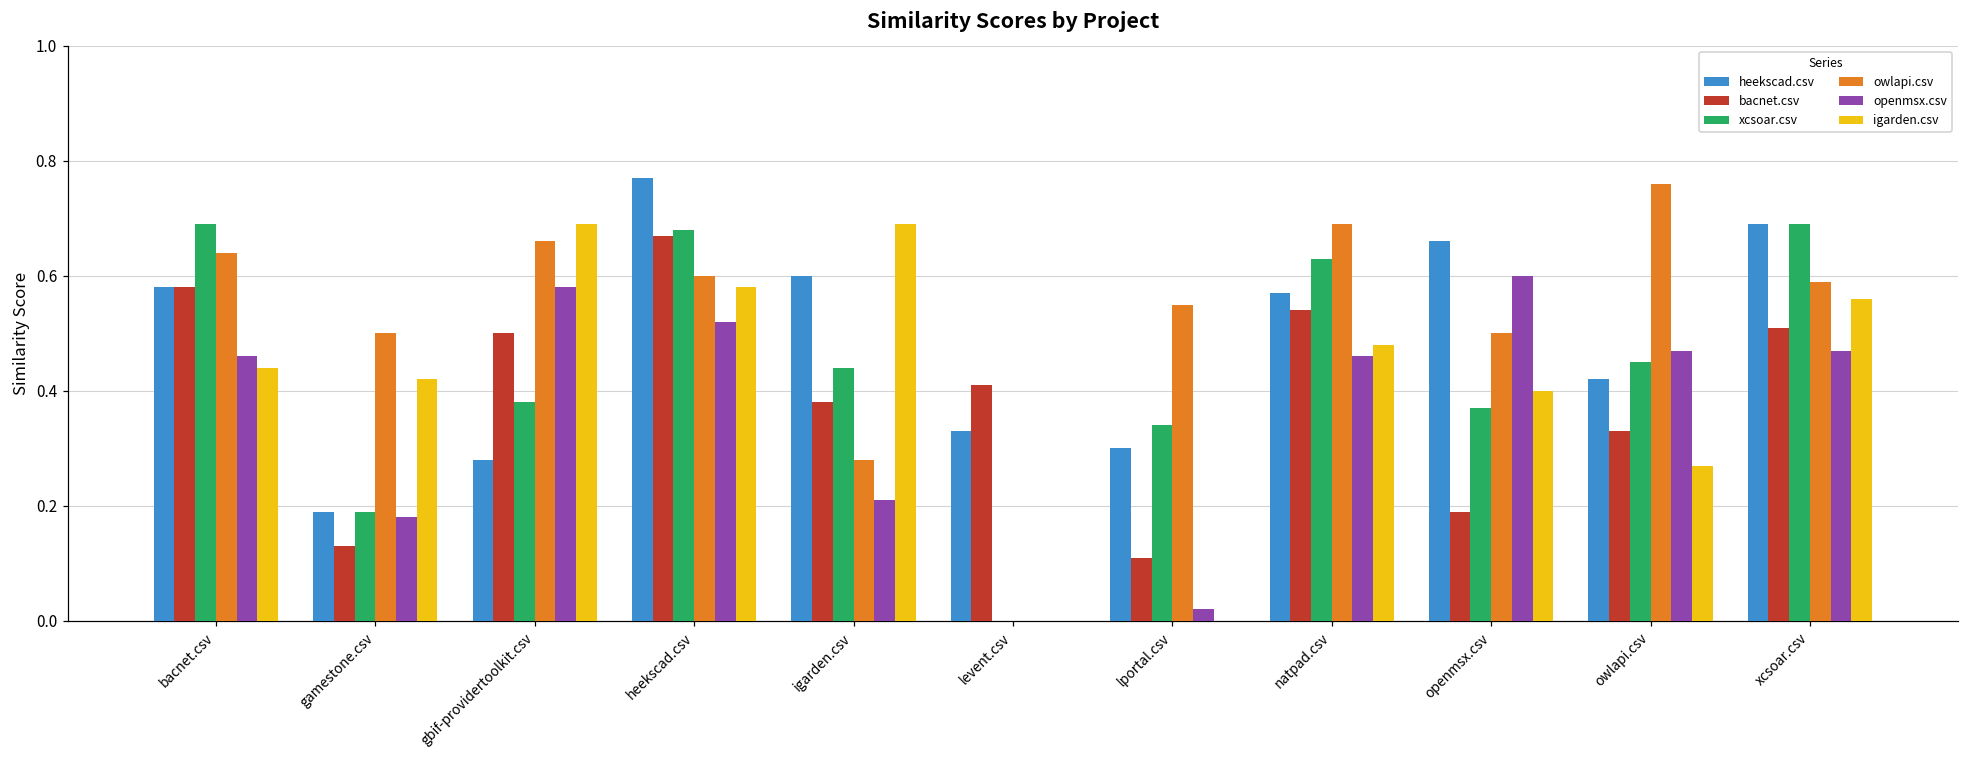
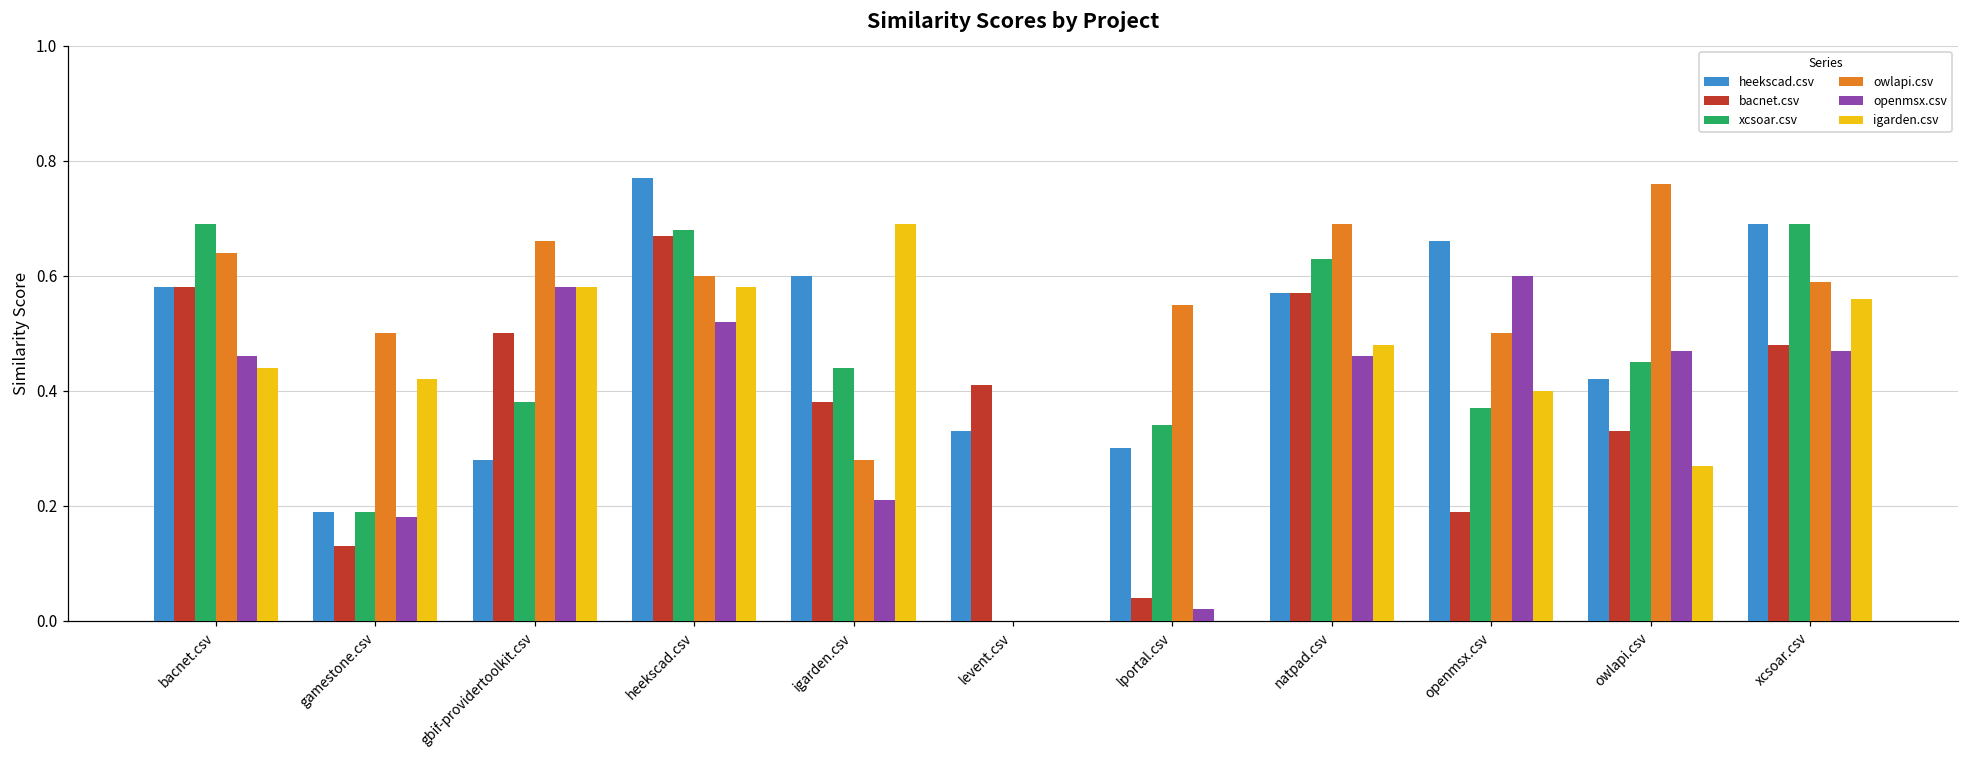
igarden.csv, gbif-providertoolkit.csv: 0.69 -> 0.58
bacnet.csv, lportal.csv: 0.11 -> 0.04
bacnet.csv, natpad.csv: 0.54 -> 0.57
bacnet.csv, xcsoar.csv: 0.51 -> 0.48
